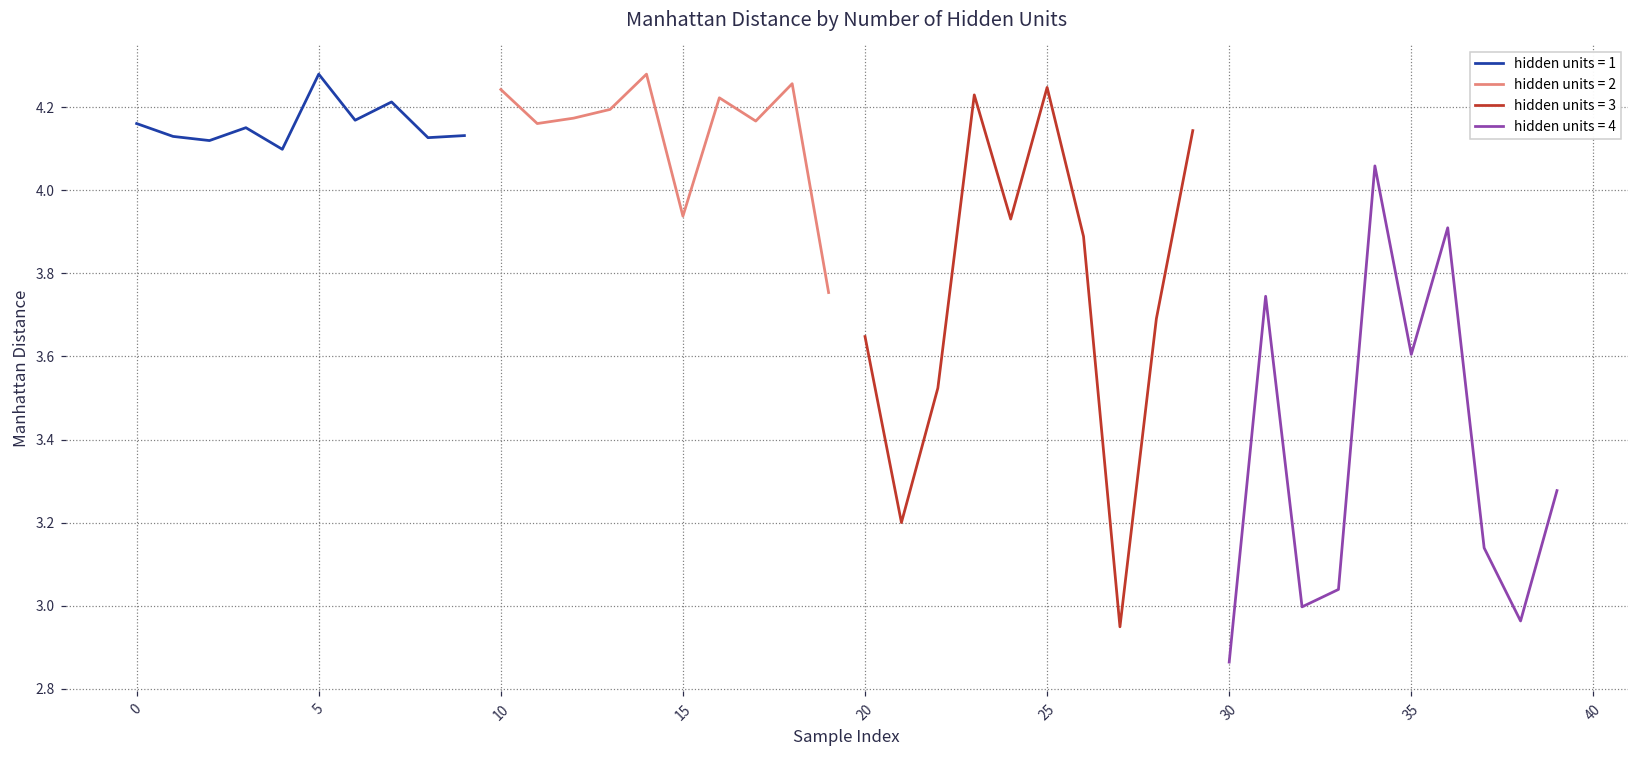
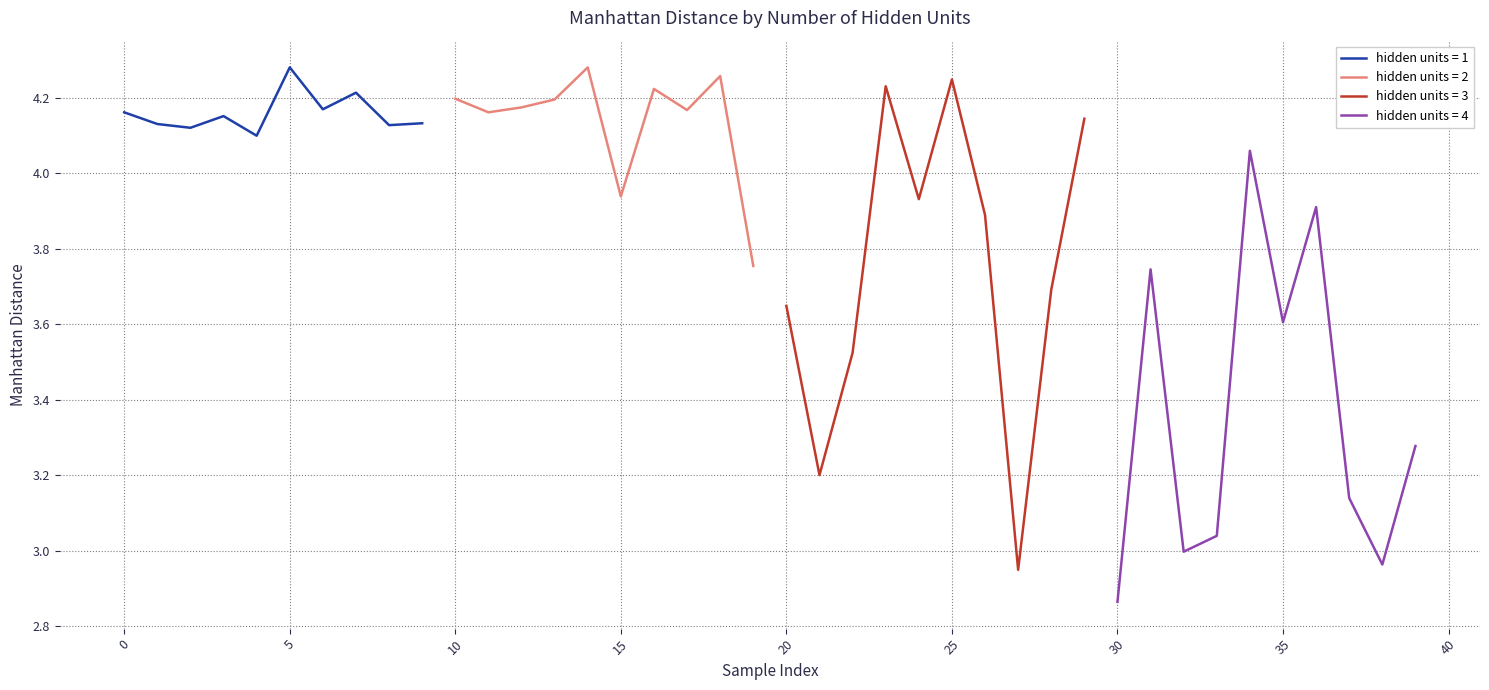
hidden units = 2, 10: 4.24 -> 4.20
